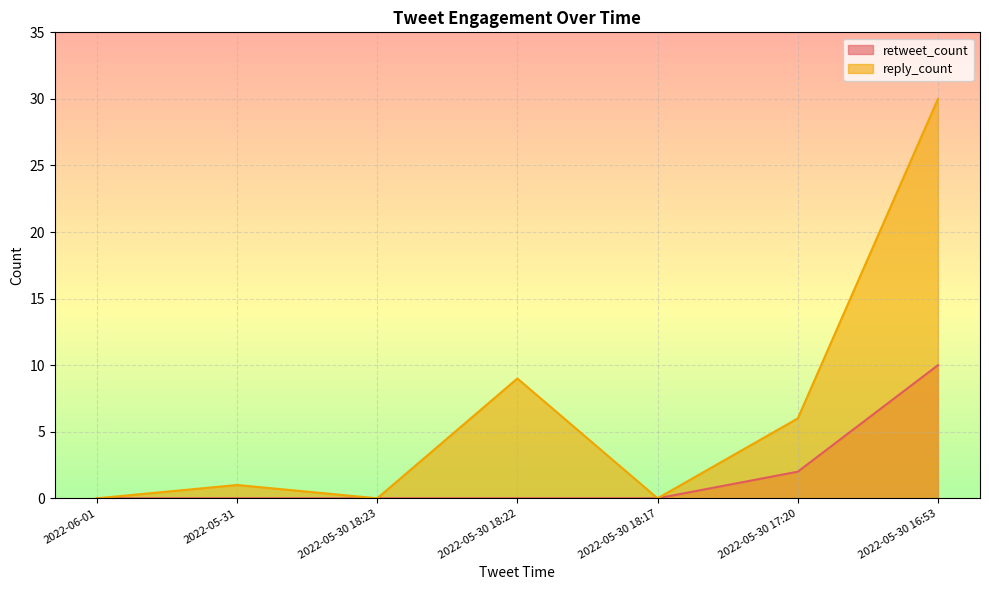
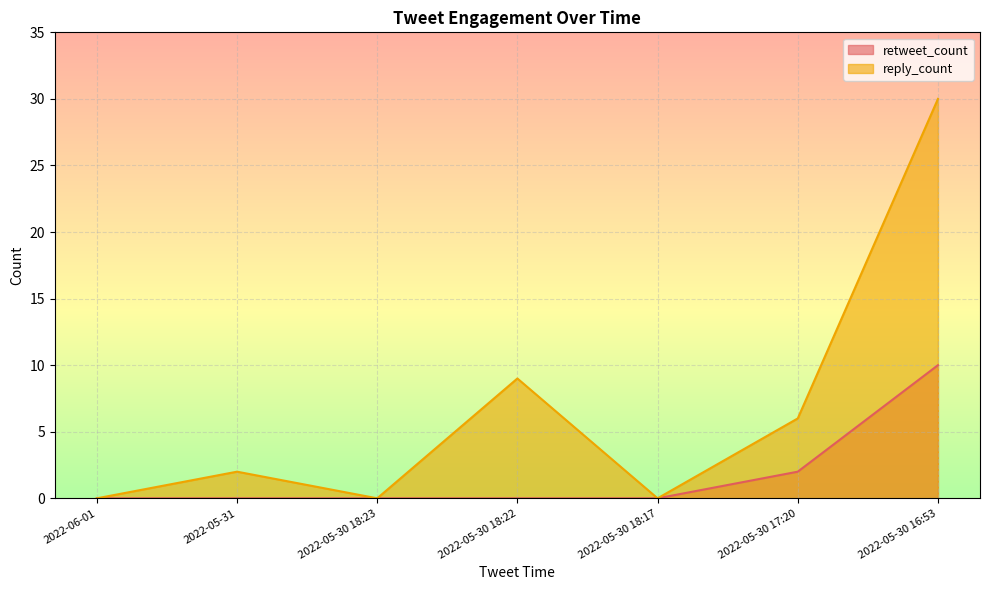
reply_count, 2022-05-31: 1 -> 2
